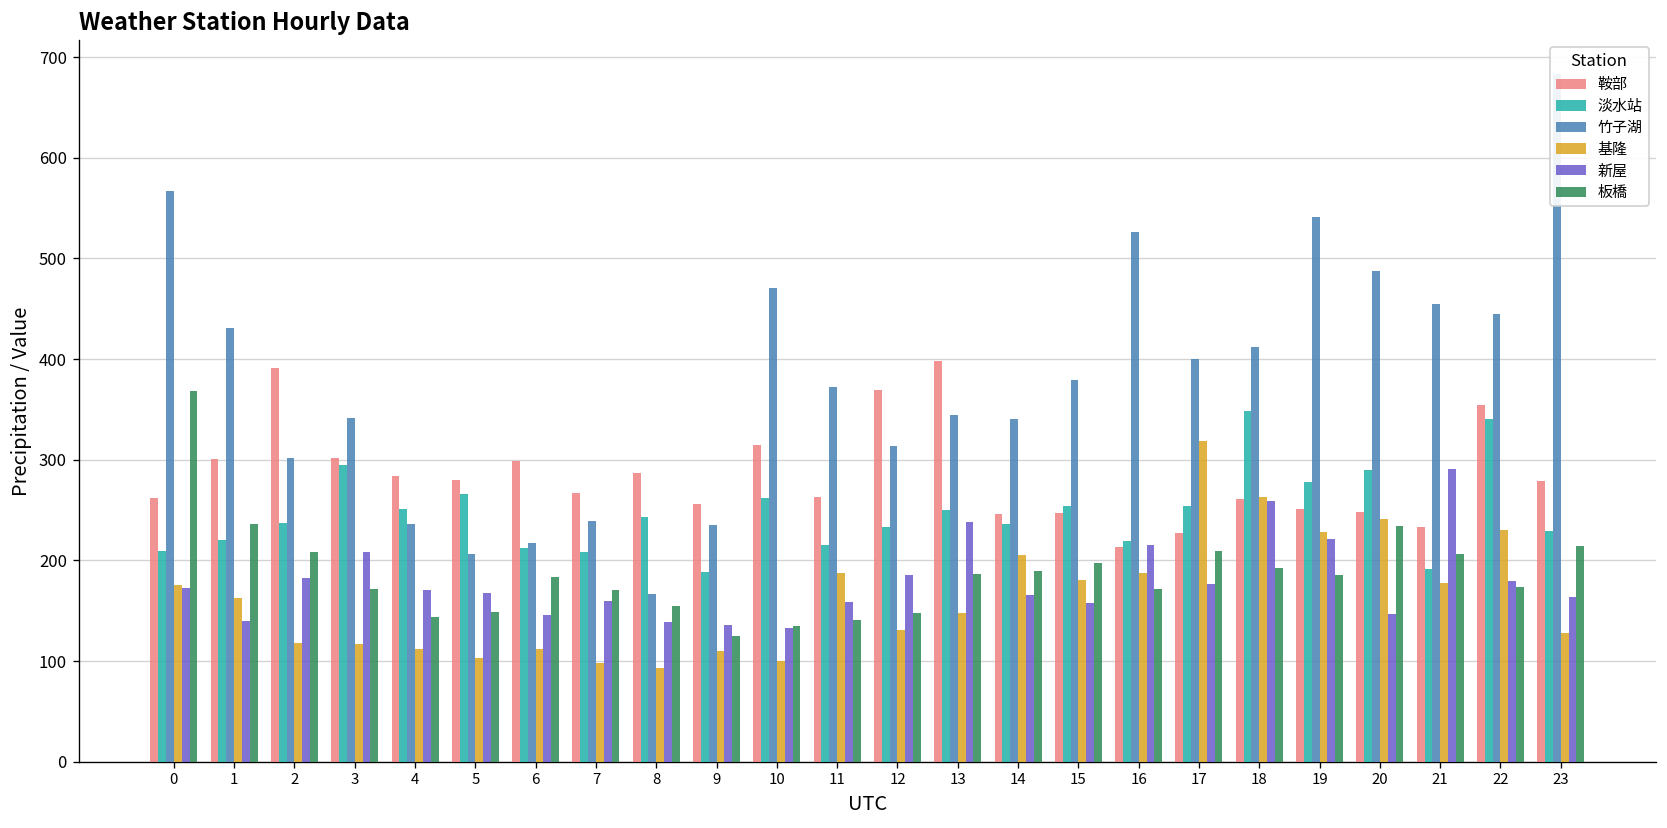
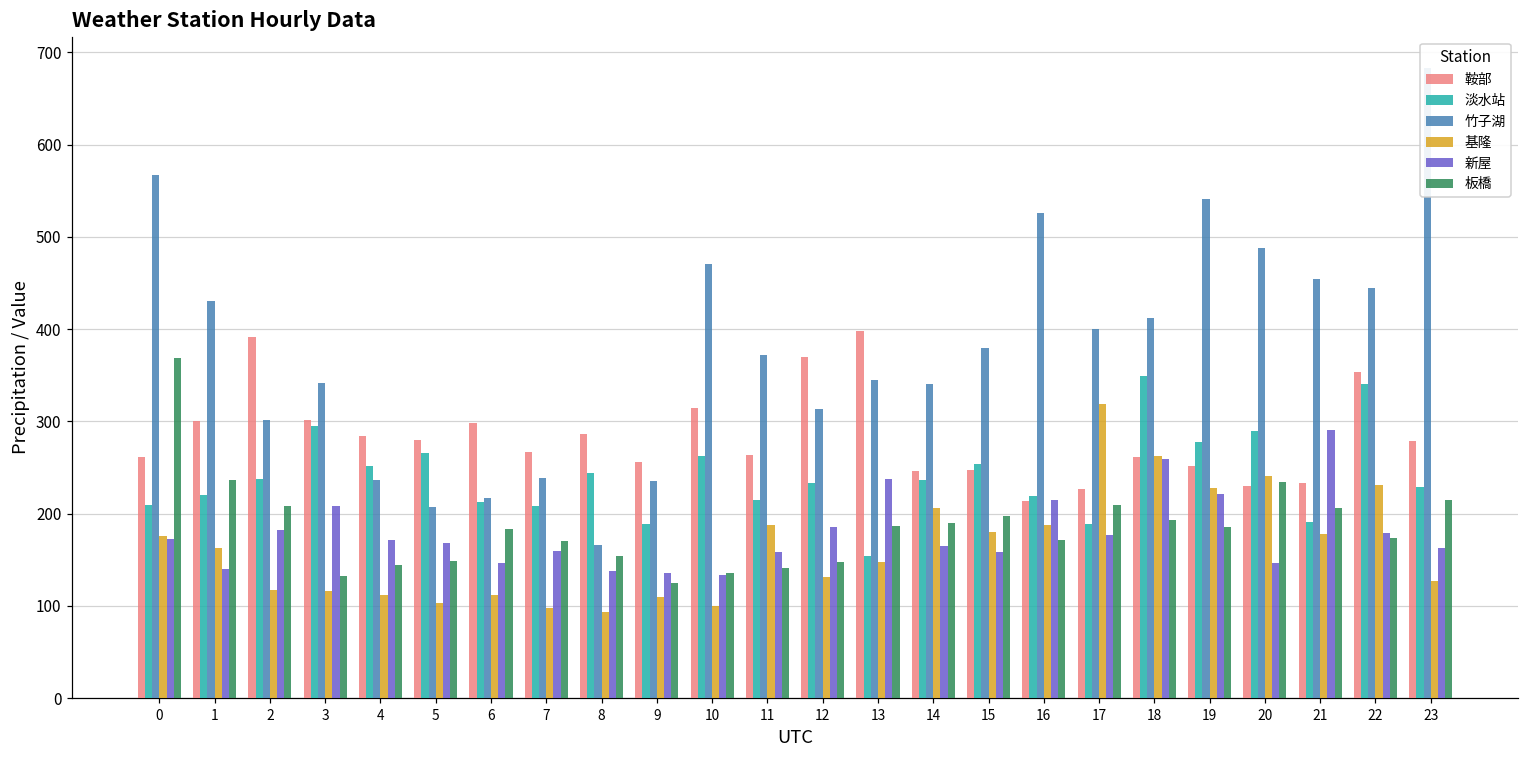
板橋, 3: 170 -> 130
淡水站, 13: 250 -> 150
淡水站, 17: 250 -> 190
鞍部, 20: 250 -> 230
